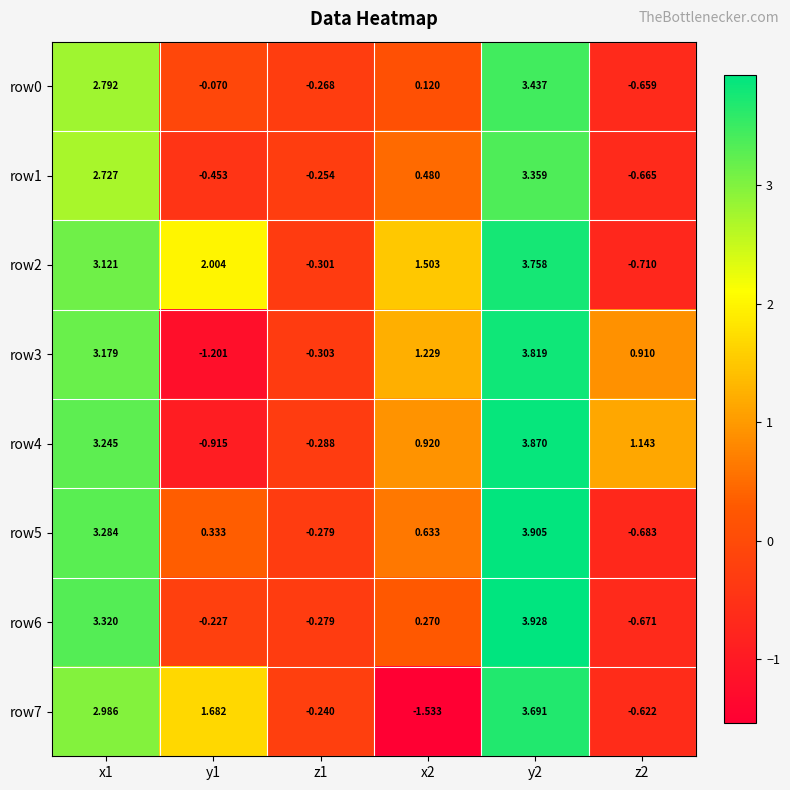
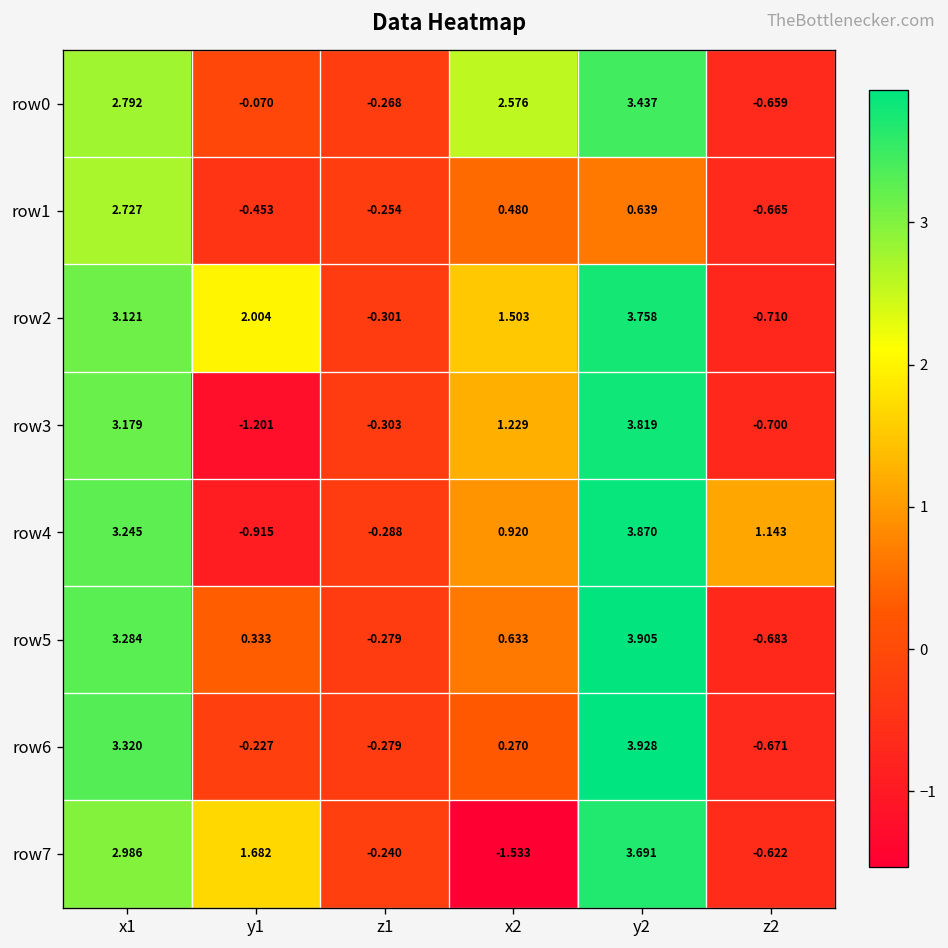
row0, x2: 0.120 -> 2.576
row1, y2: 3.359 -> 0.639
row3, z2: 0.910 -> -0.700
